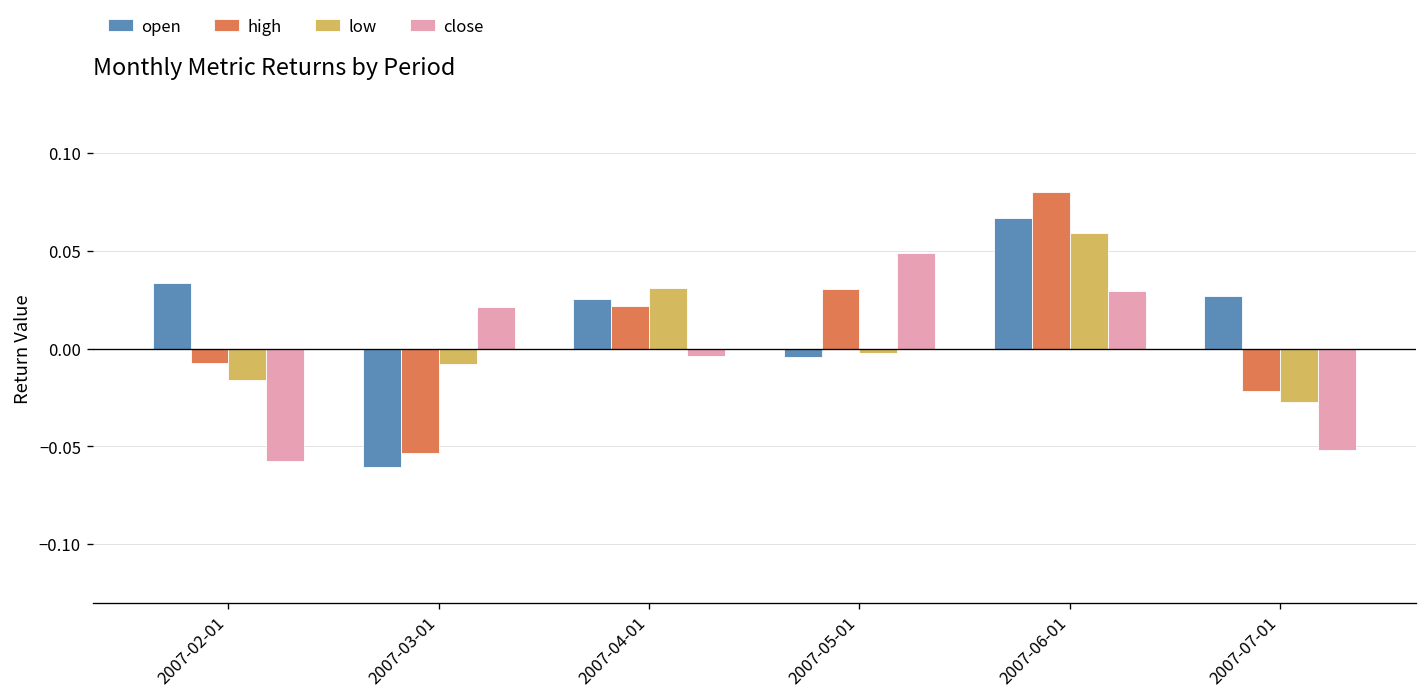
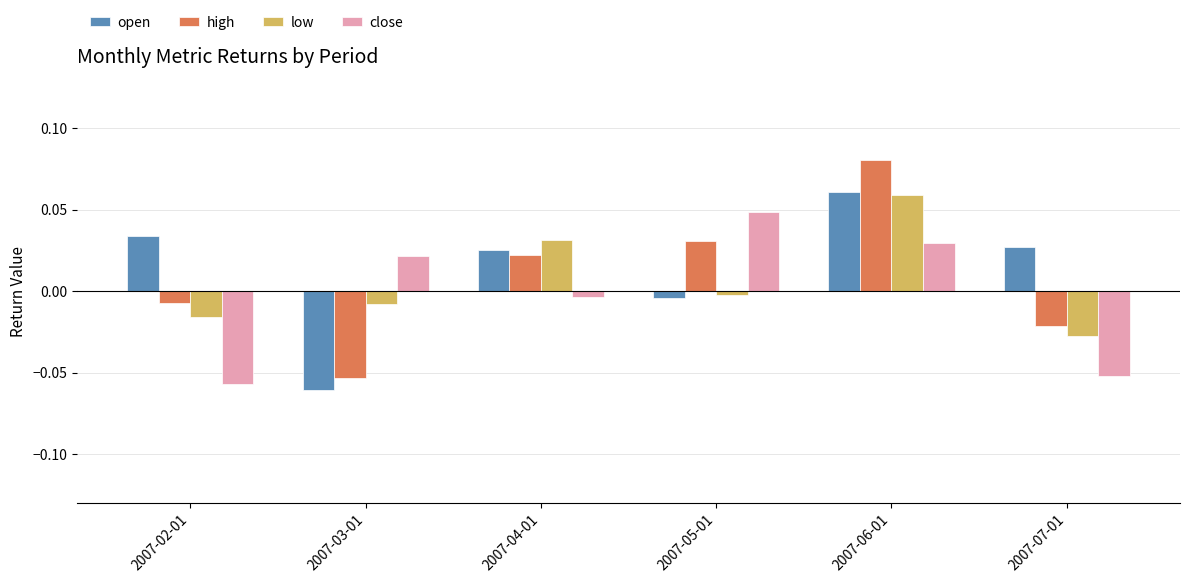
open, 2007-06-01: 0.067 -> 0.061
